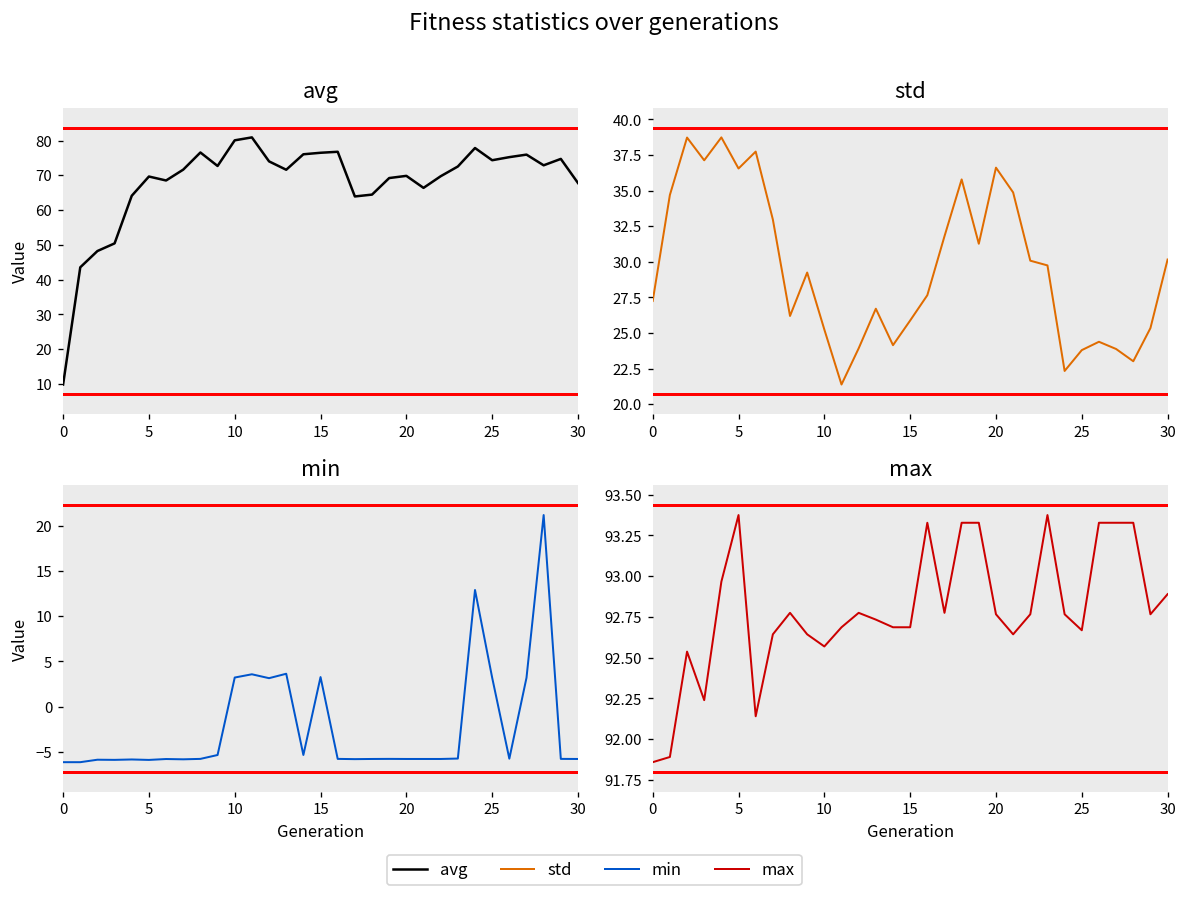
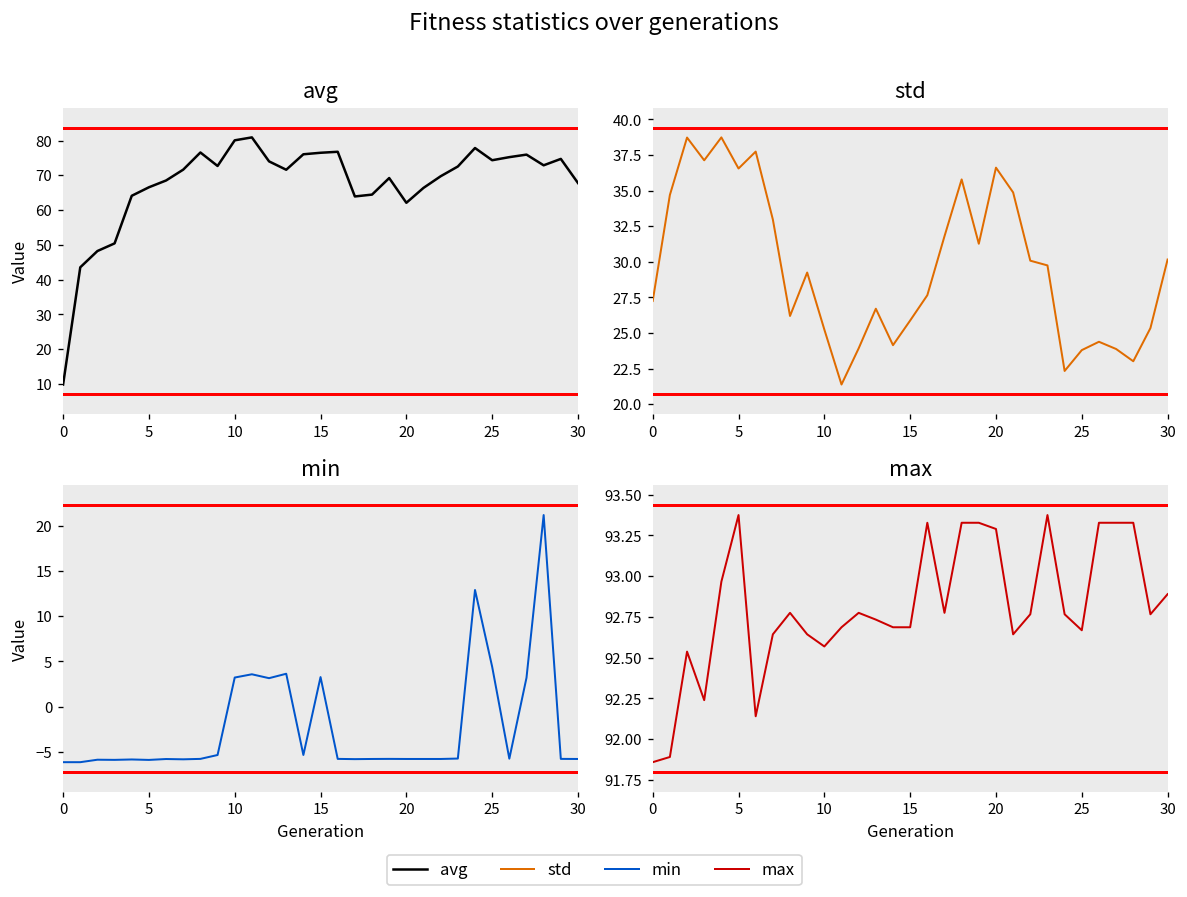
avg, 5: 70 -> 67
avg, 20: 70 -> 62
min, 25: 3 -> 4
max, 20: 92.77 -> 93.29
